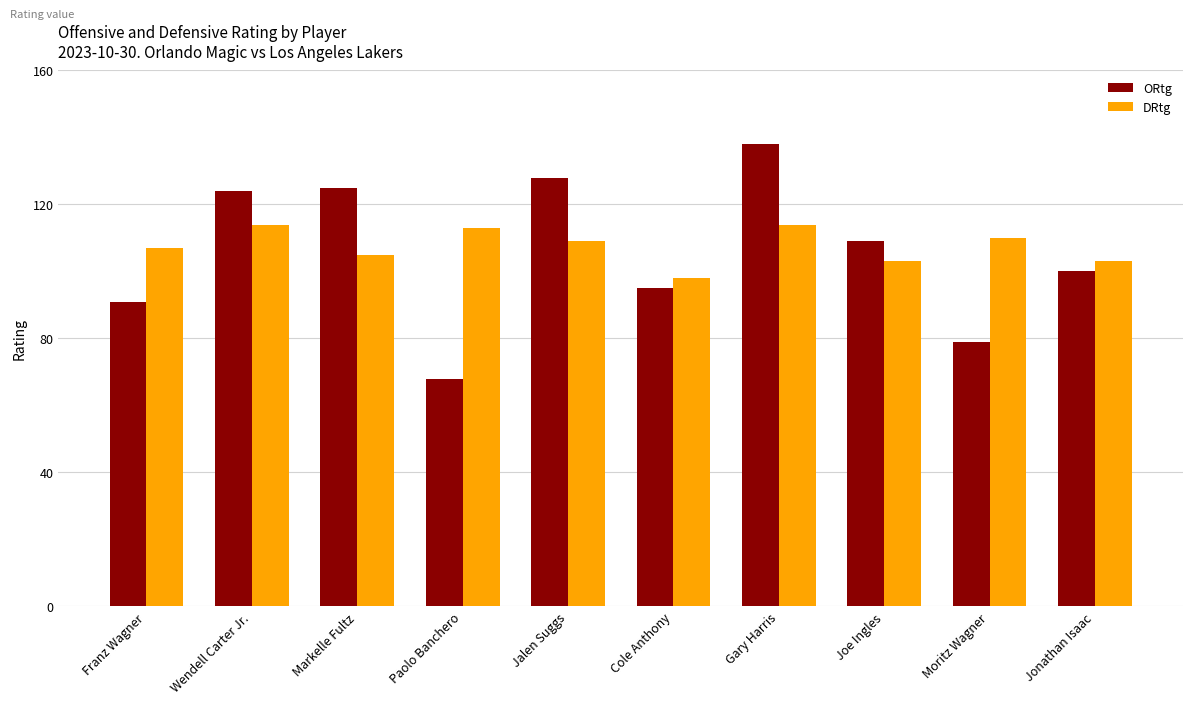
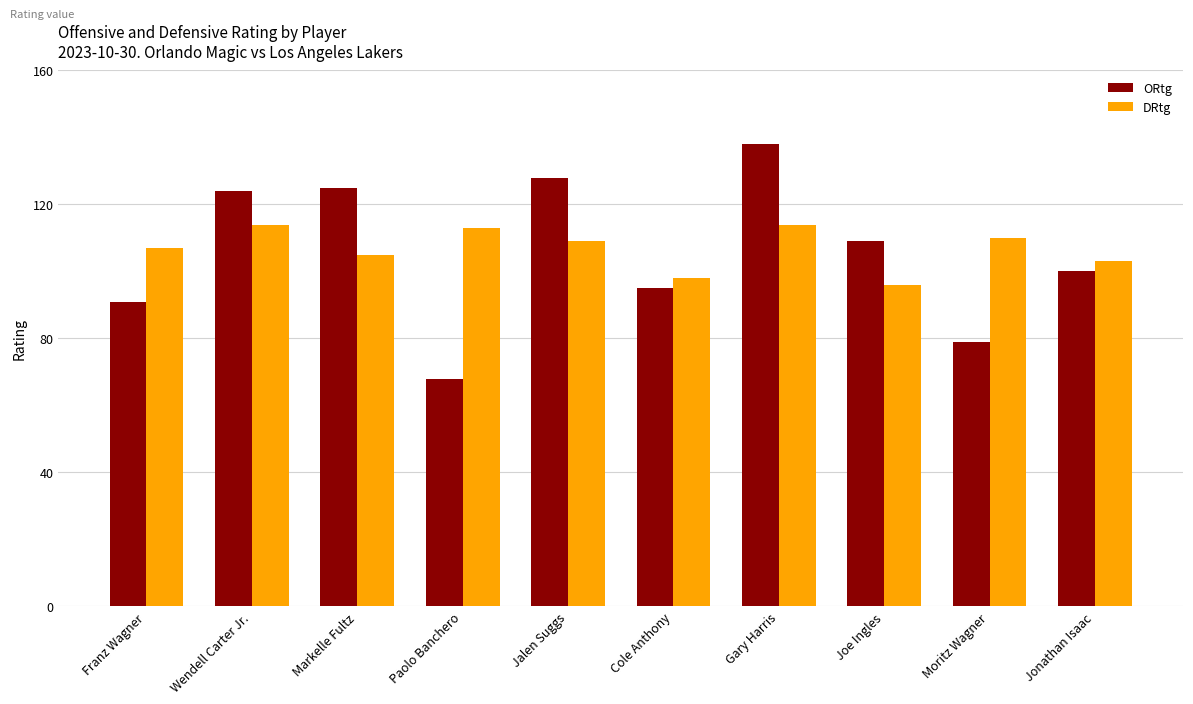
DRtg, Joe Ingles: 103 -> 96
